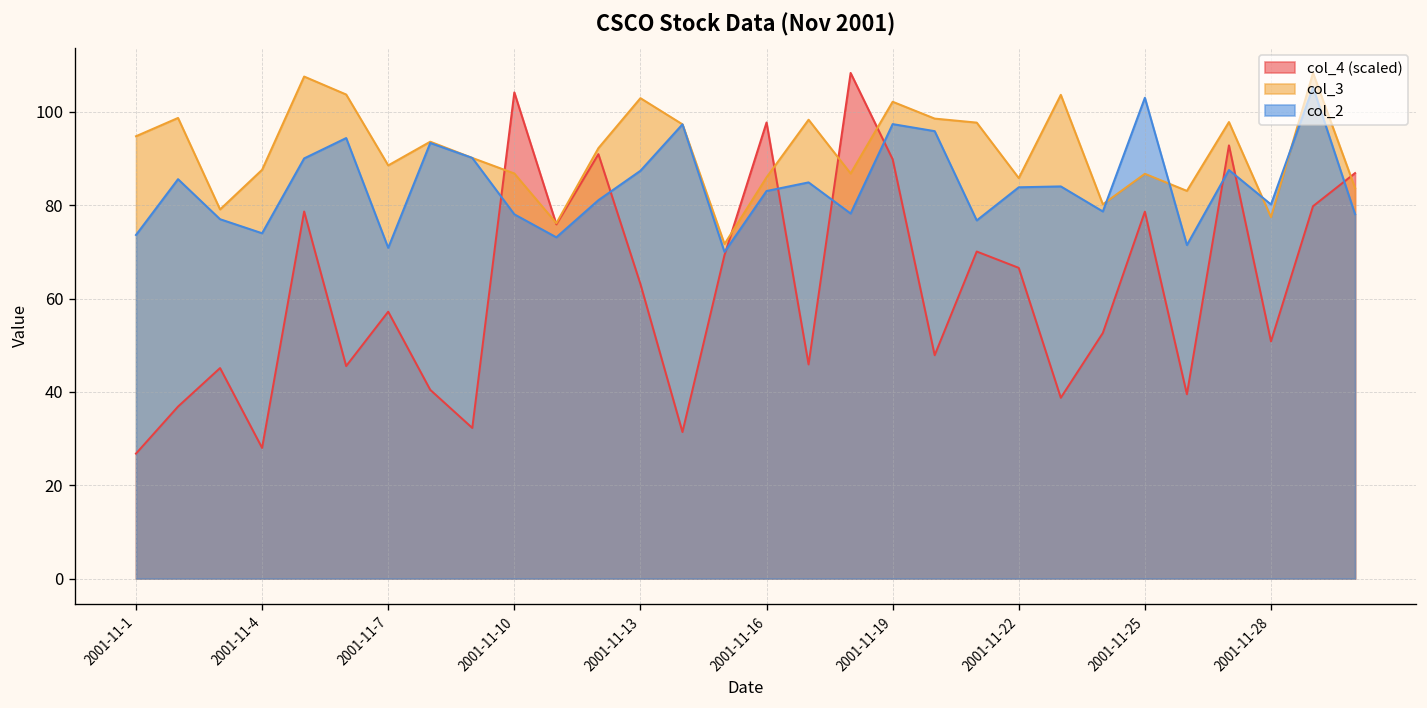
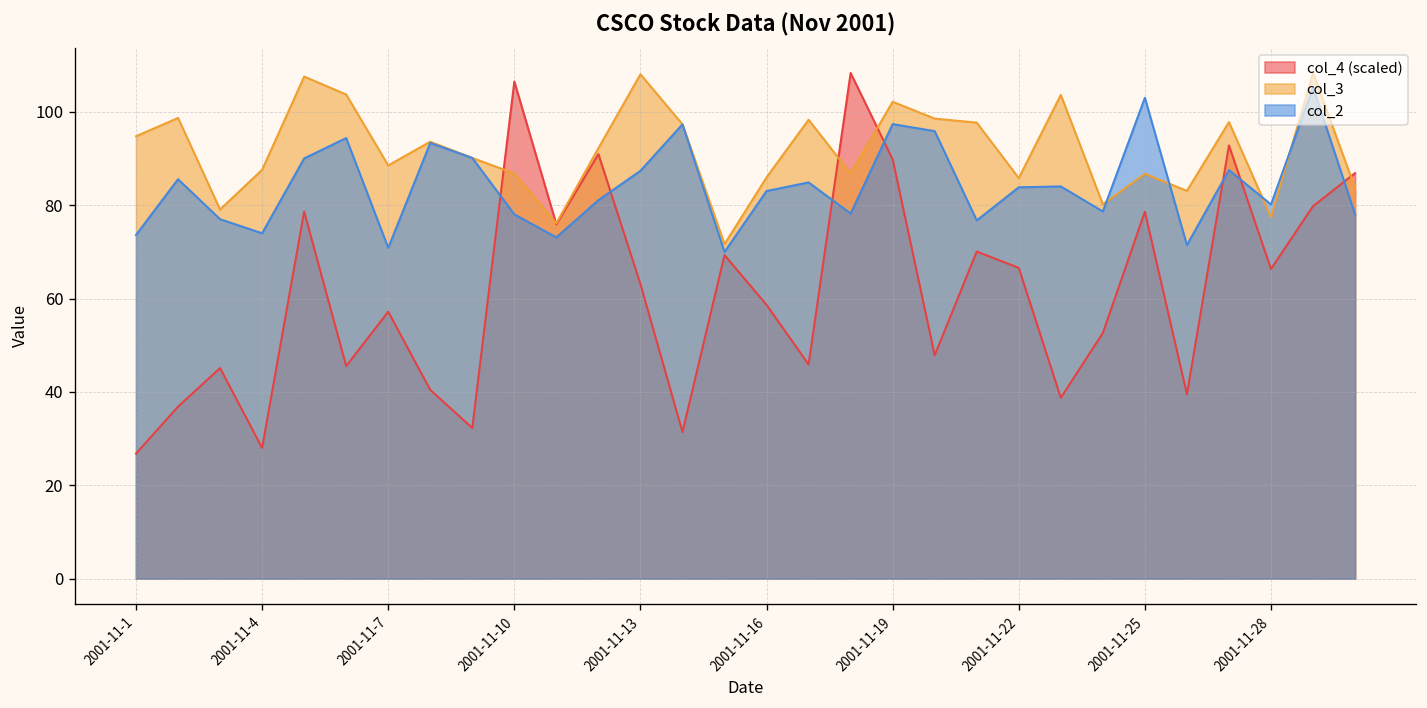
col_4 (scaled), 2001-11-10: 104 -> 107
col_3, 2001-11-13: 103 -> 108
col_4 (scaled), 2001-11-16: 98 -> 59
col_4 (scaled), 2001-11-28: 51 -> 66
